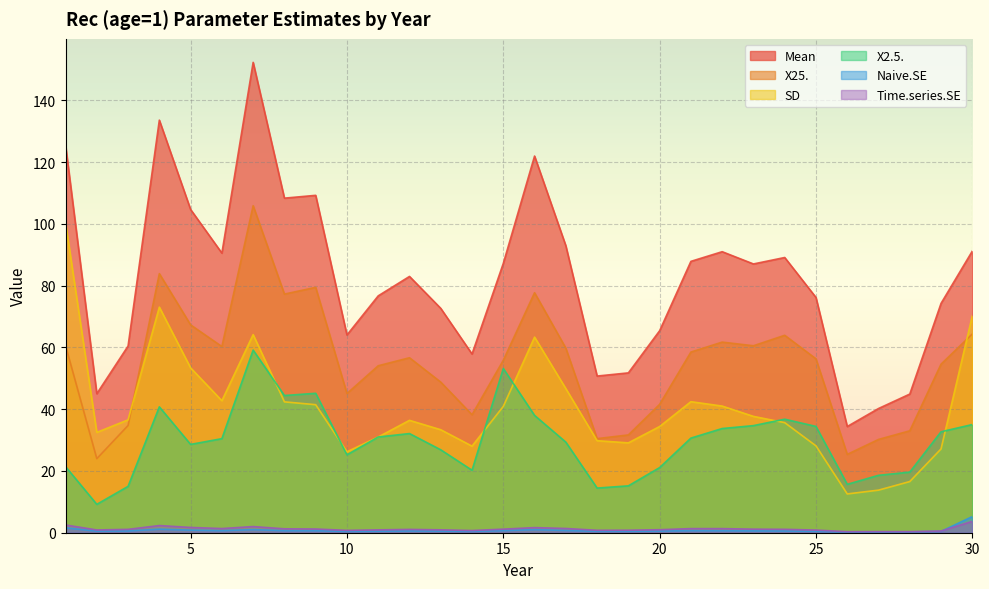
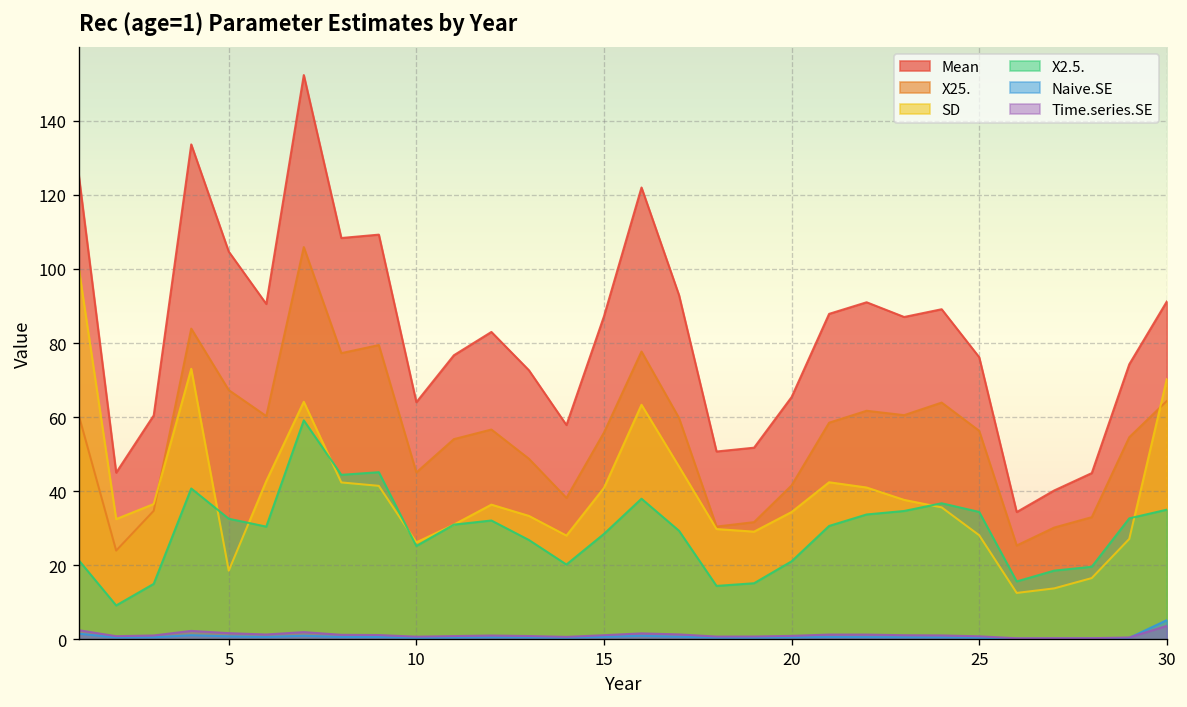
SD, 5: 53 -> 19
X2.5., 5: 29 -> 33
X2.5., 15: 53 -> 28
